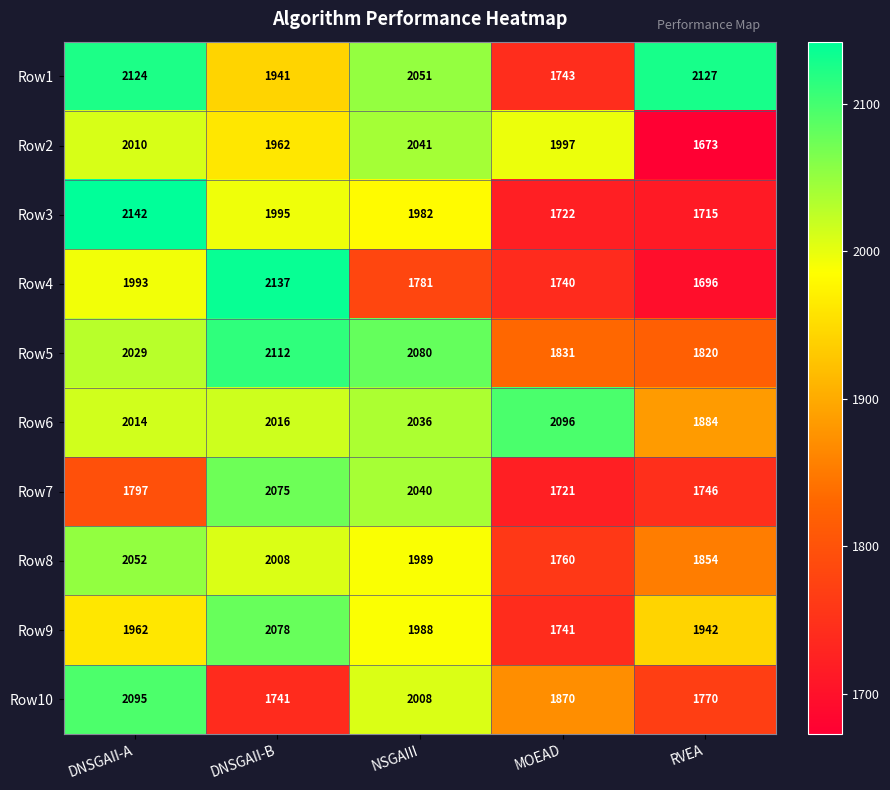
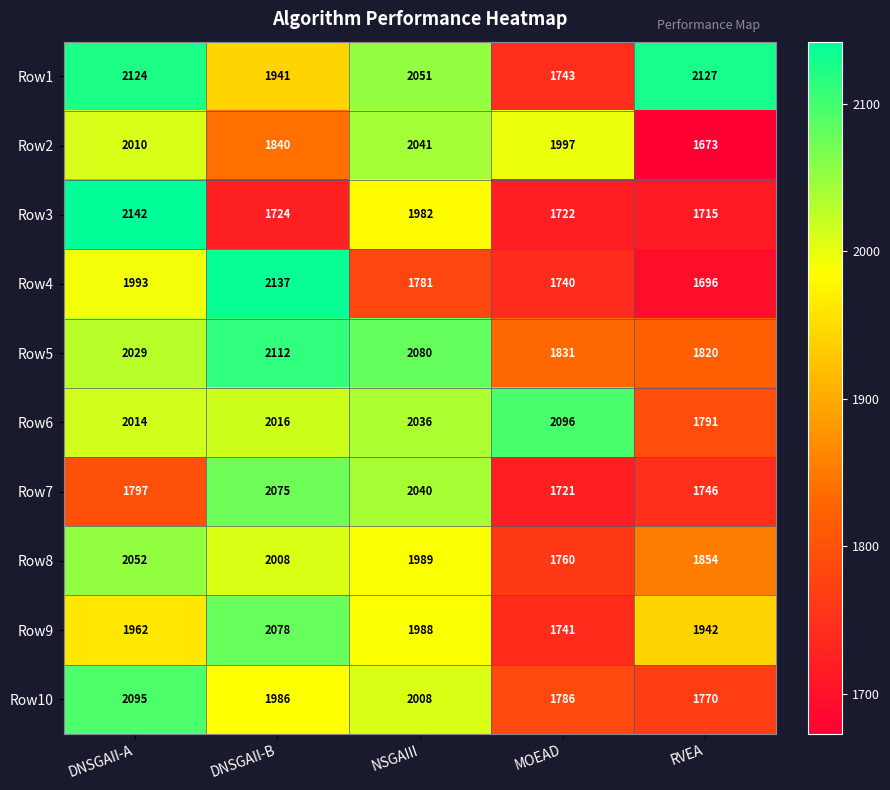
Row2, DNSGAII-B: 1962 -> 1840
Row3, DNSGAII-B: 1995 -> 1724
Row6, RVEA: 1884 -> 1791
Row10, DNSGAII-B: 1741 -> 1986
Row10, MOEAD: 1870 -> 1786
